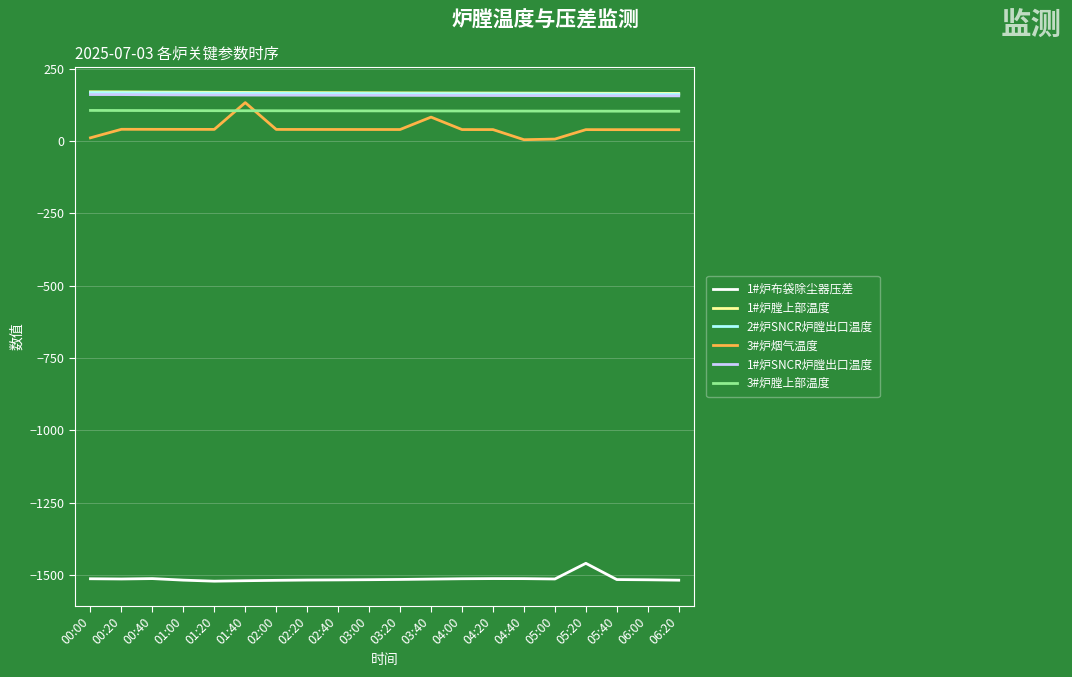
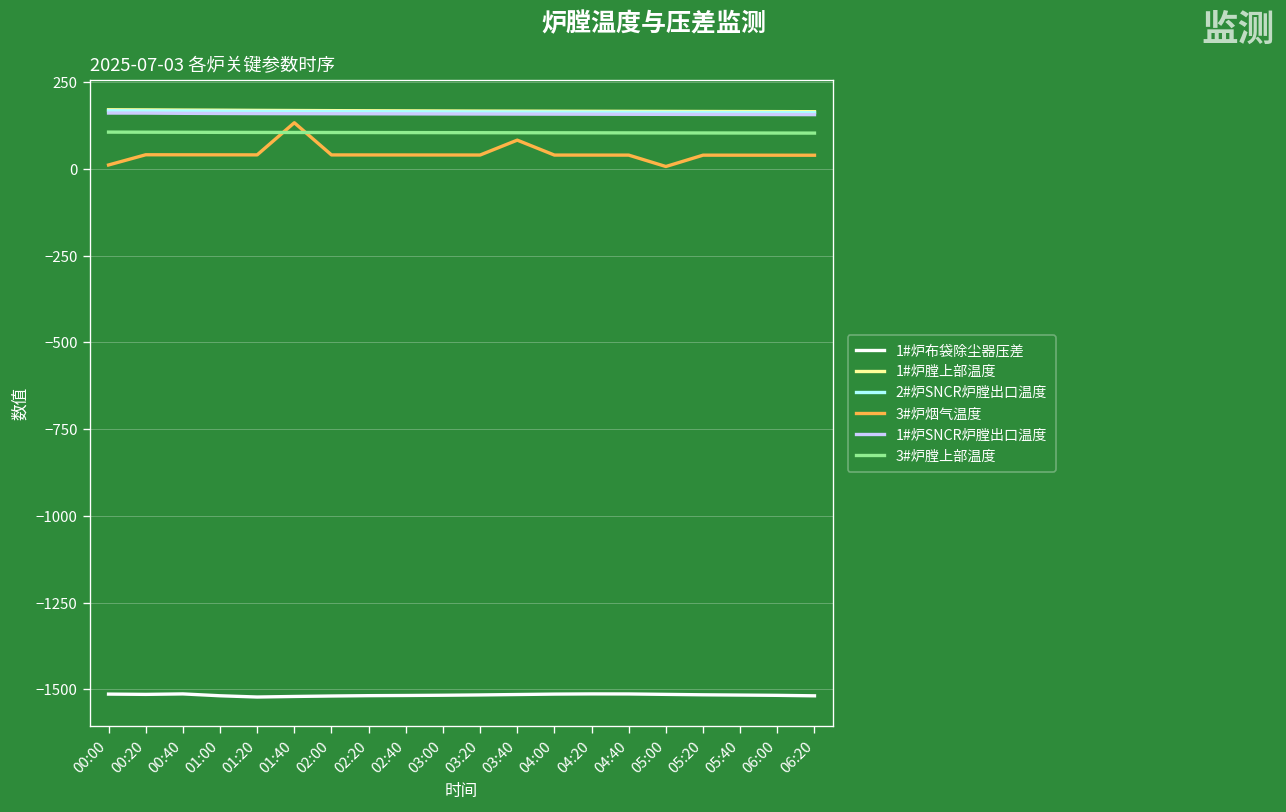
3#炉烟气温度, 04:40: 10 -> 40
1#炉布袋除尘器压差, 05:20: -1460 -> -1520
